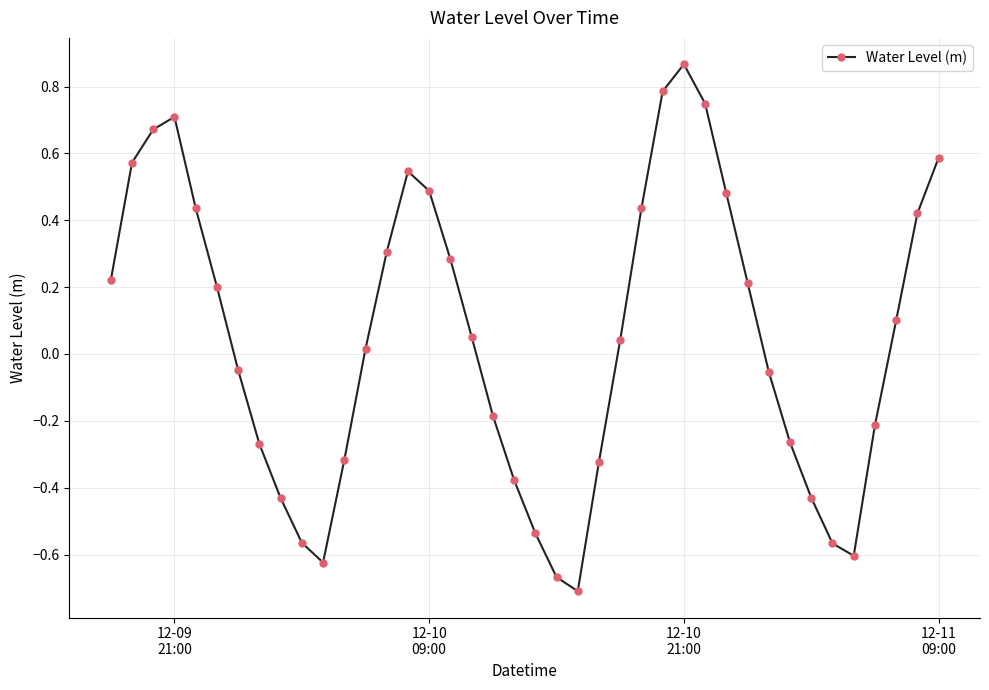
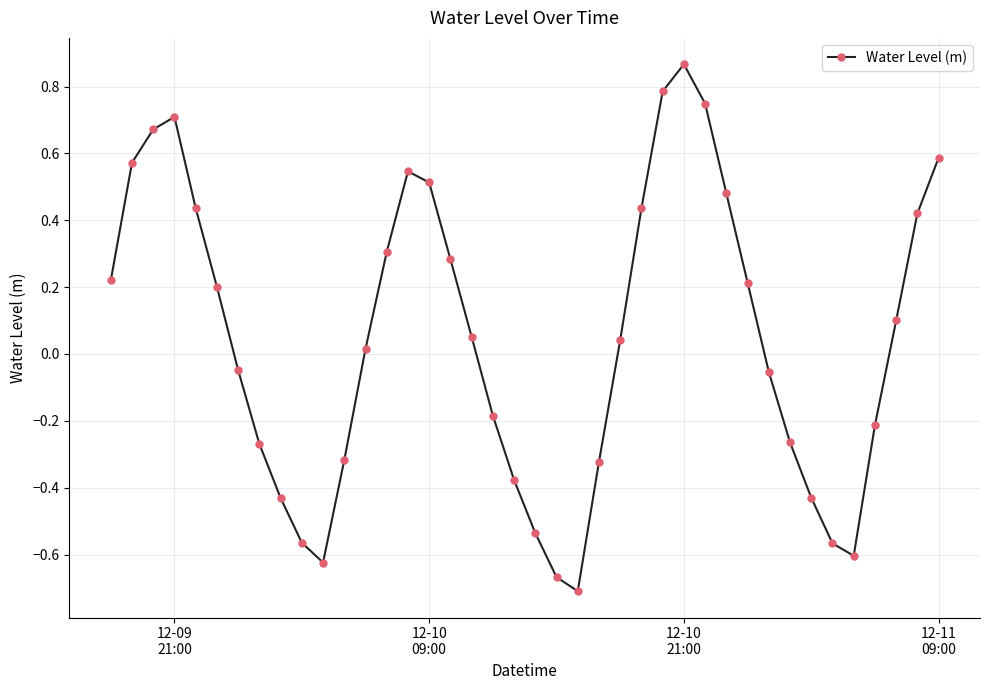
12-10 09:00: 0.49 -> 0.51
